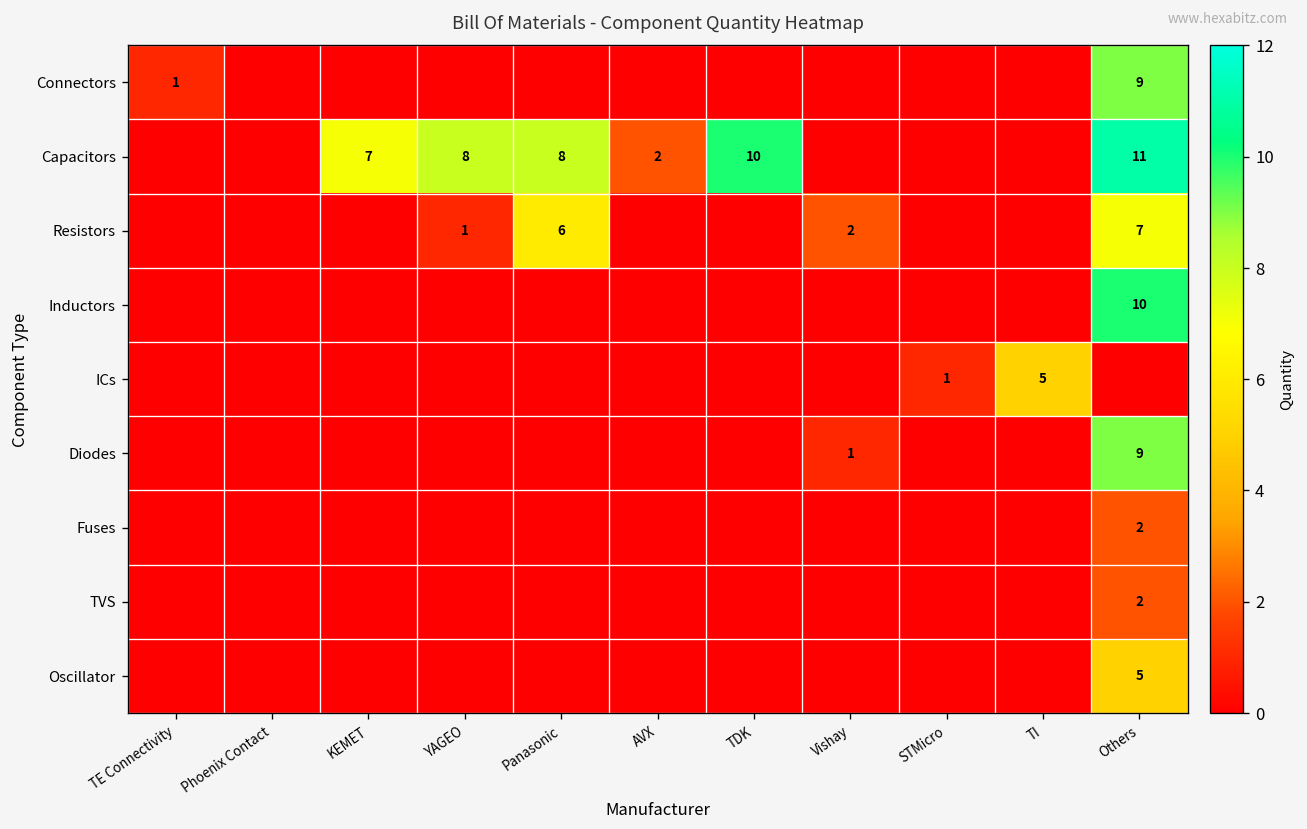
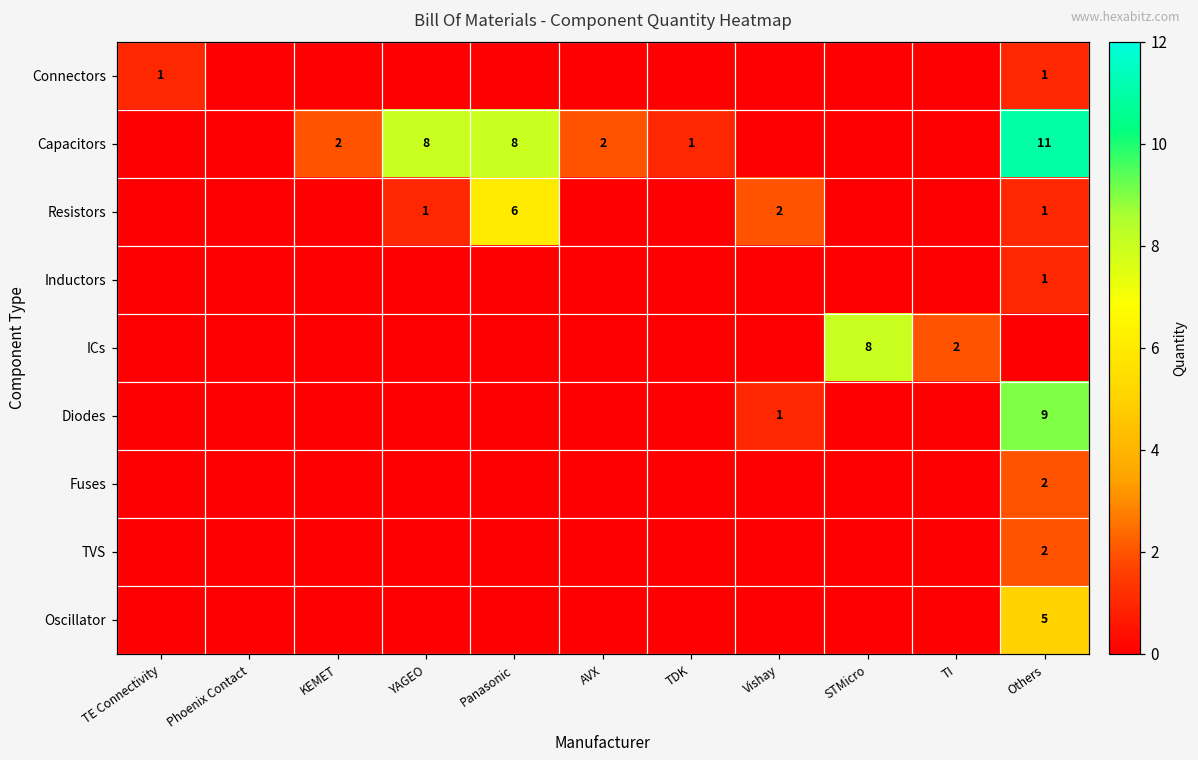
Connectors, Others: 9 -> 1
Capacitors, KEMET: 7 -> 2
Capacitors, TDK: 10 -> 1
Resistors, Others: 7 -> 1
Inductors, Others: 10 -> 1
ICs, STMicro: 1 -> 8
ICs, TI: 5 -> 2
